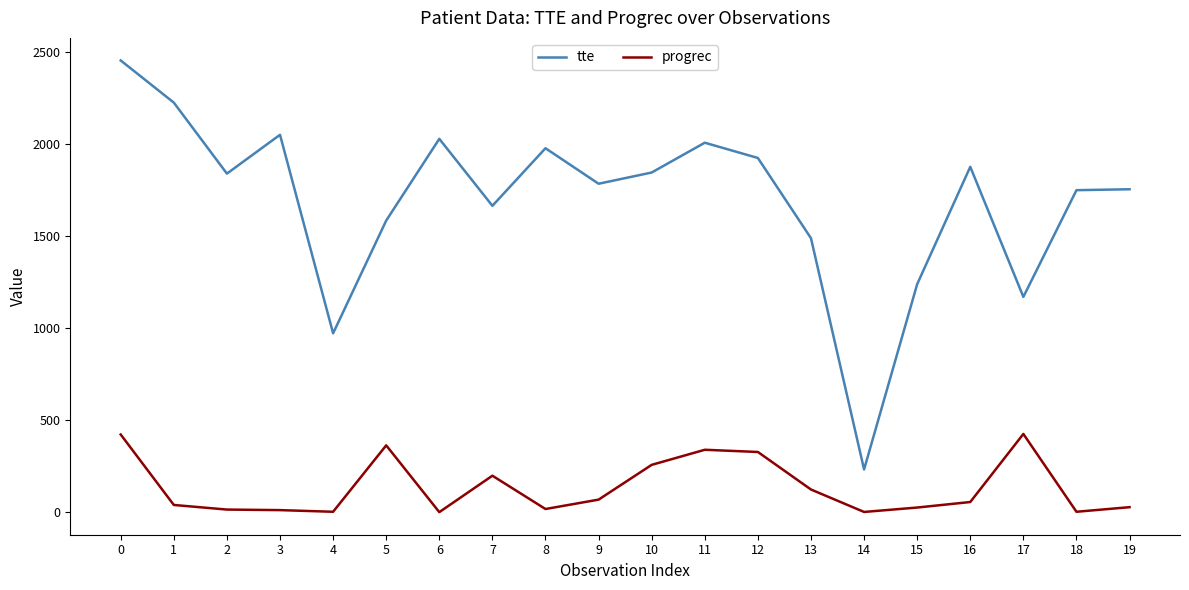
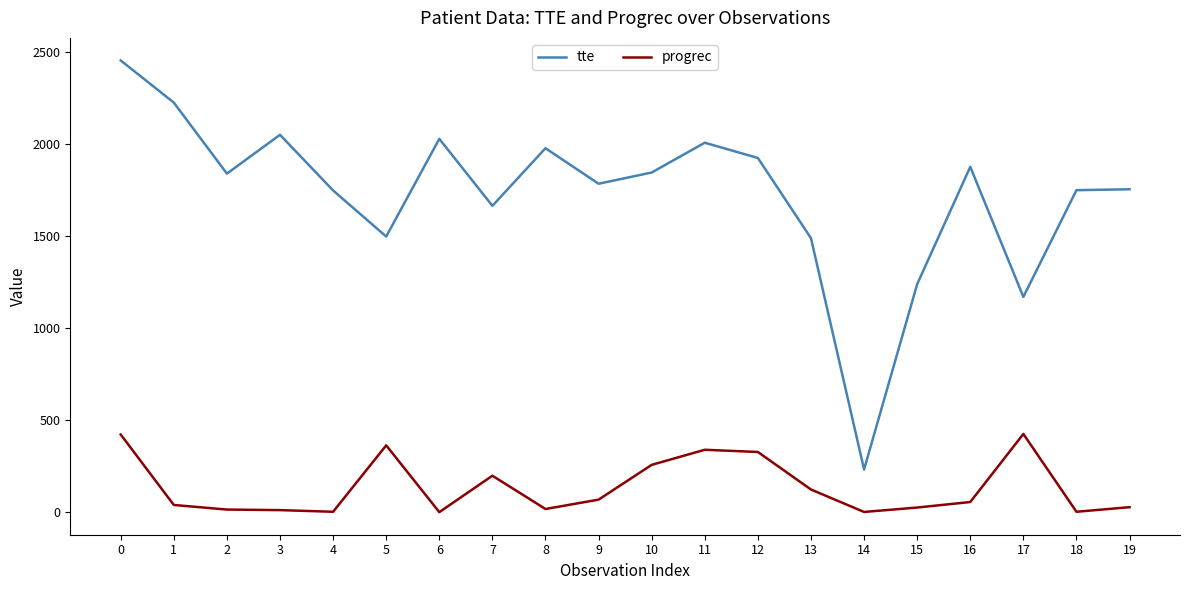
tte, 4: 970 -> 1750
tte, 5: 1590 -> 1500
